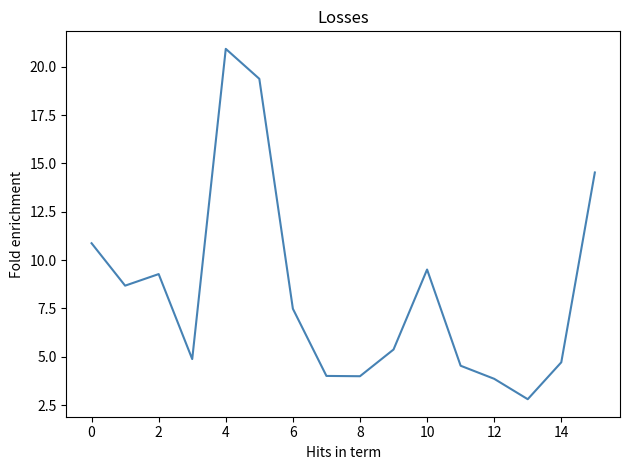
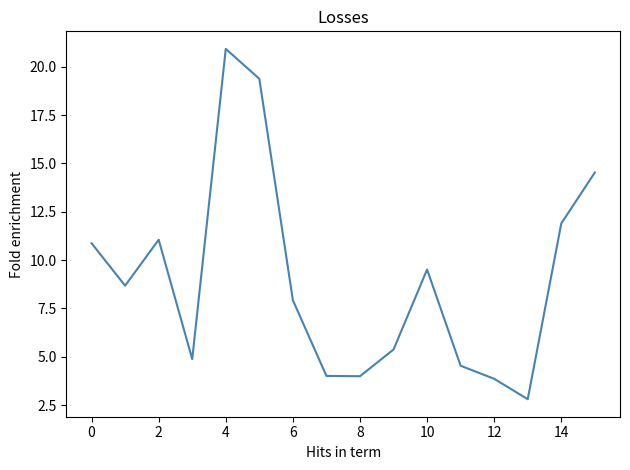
2: 9.3 -> 11.1
6: 7.5 -> 7.9
14: 4.7 -> 11.9
